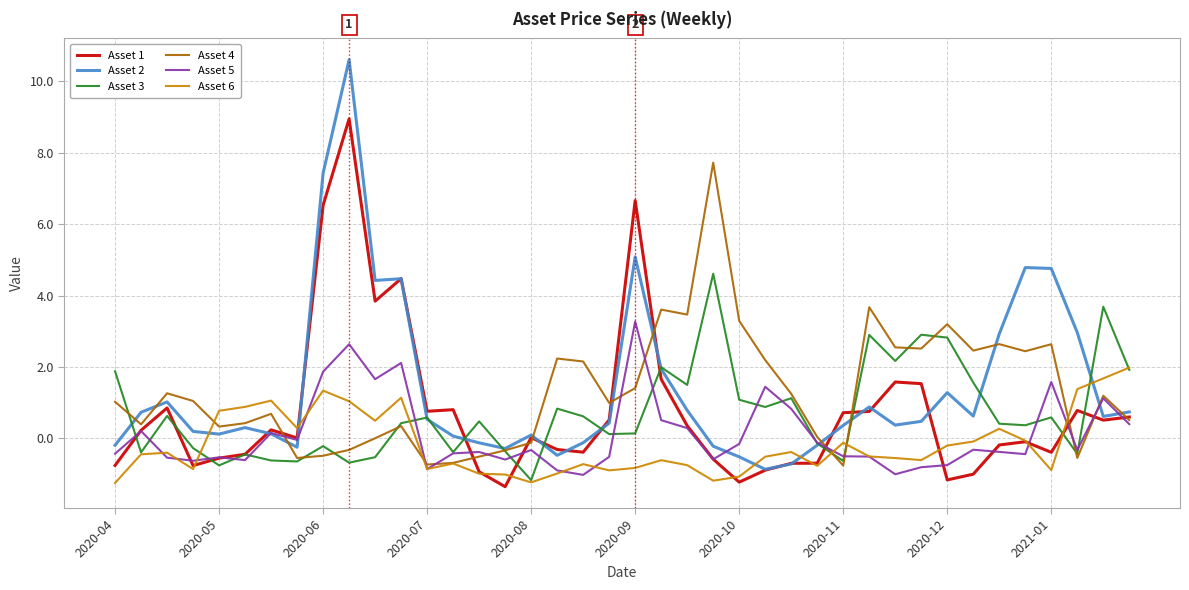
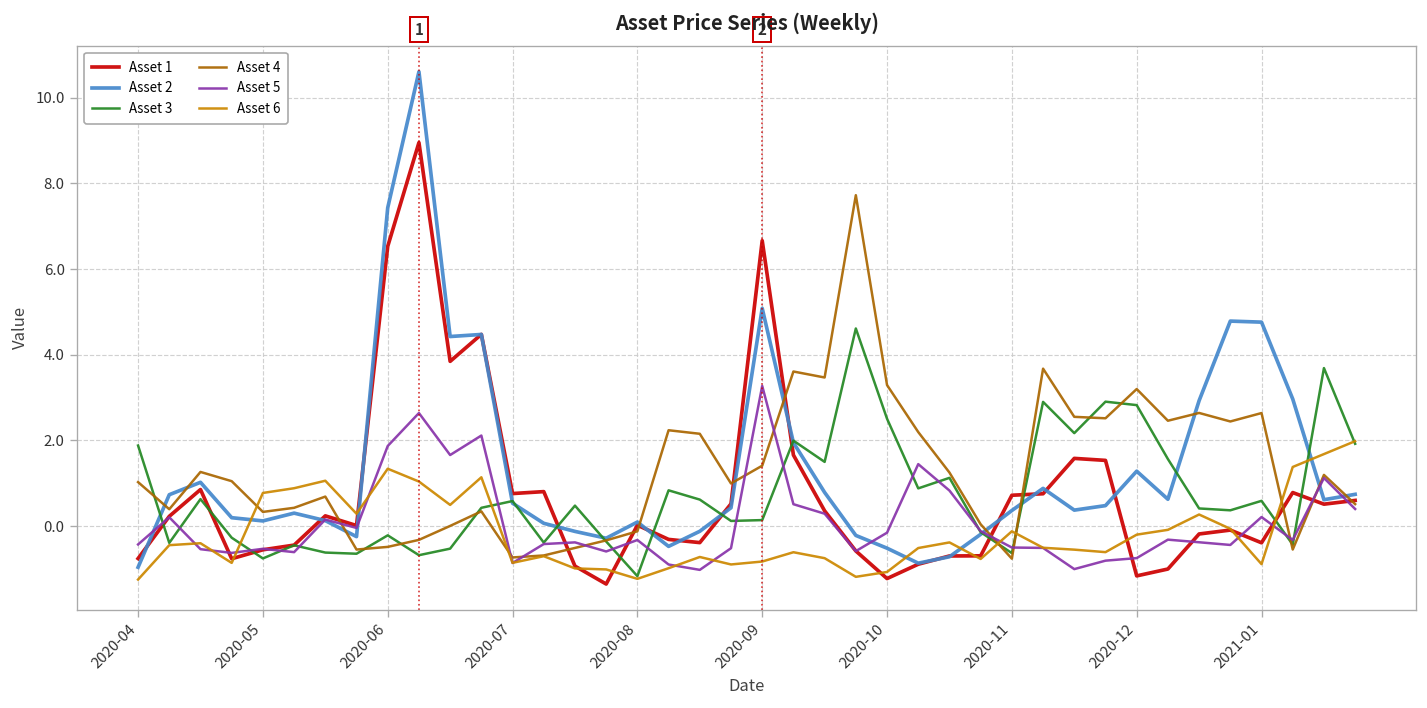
Asset 2, 2020-04: -0.2 -> -1.0
Asset 3, 2020-10: 1.1 -> 2.5
Asset 5, 2021-01: 1.6 -> 0.2
